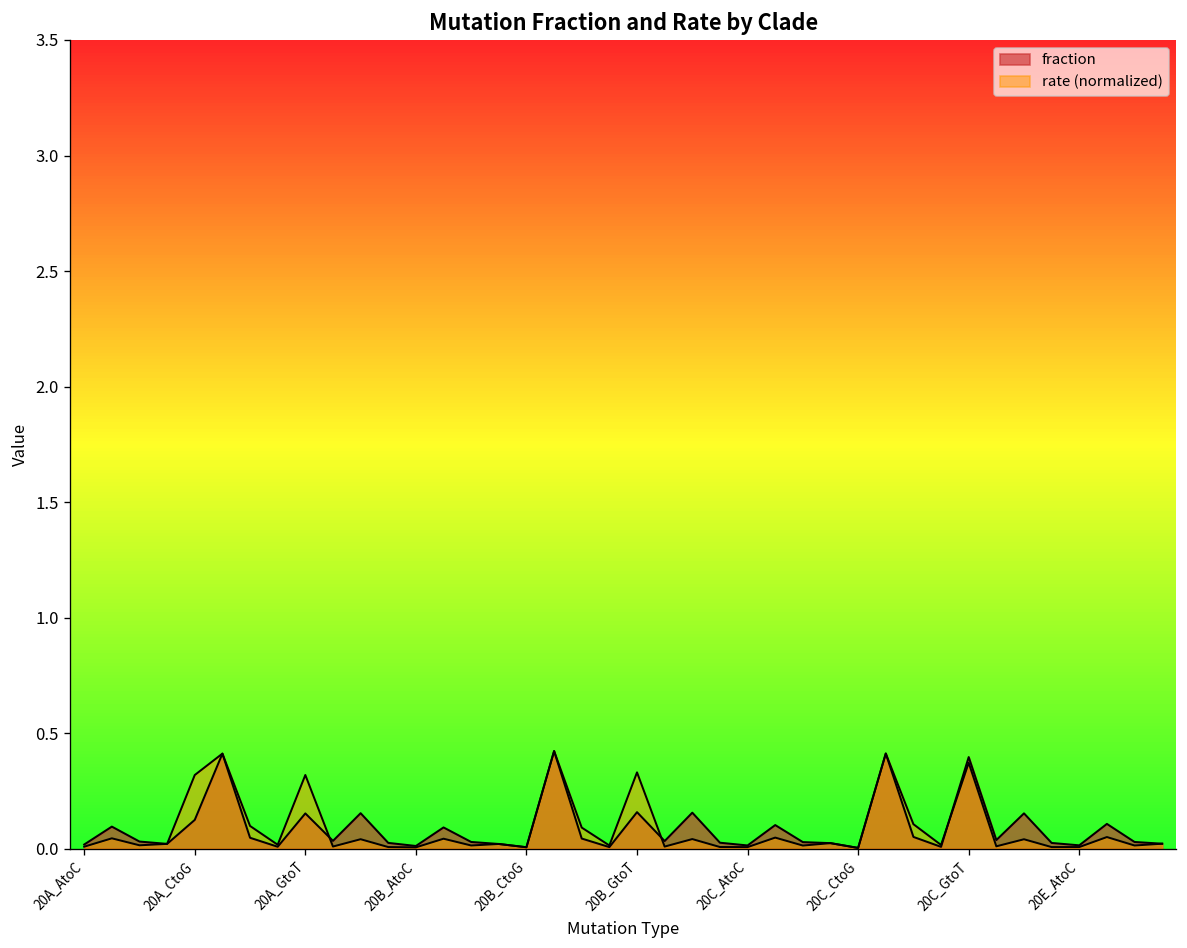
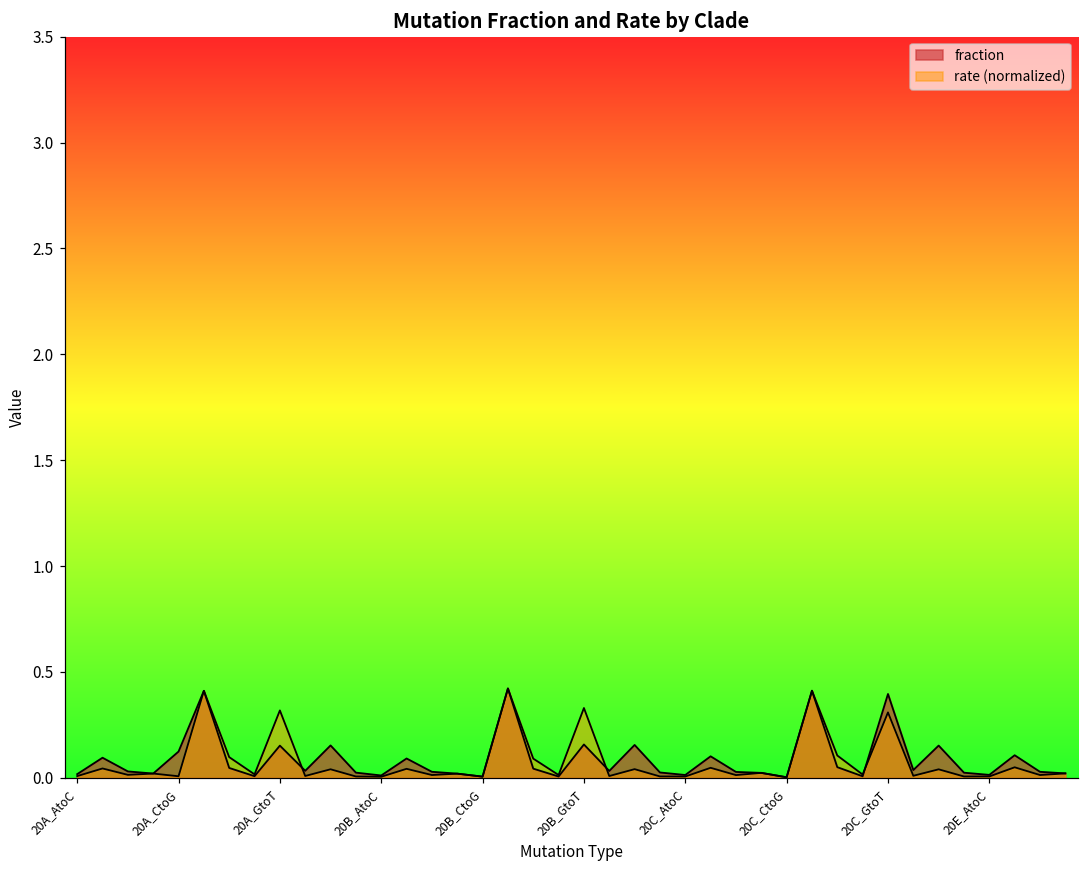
rate (normalized), 20A_CtoG: 0.32 -> 0.01
rate (normalized), 20C_GtoT: 0.37 -> 0.31
